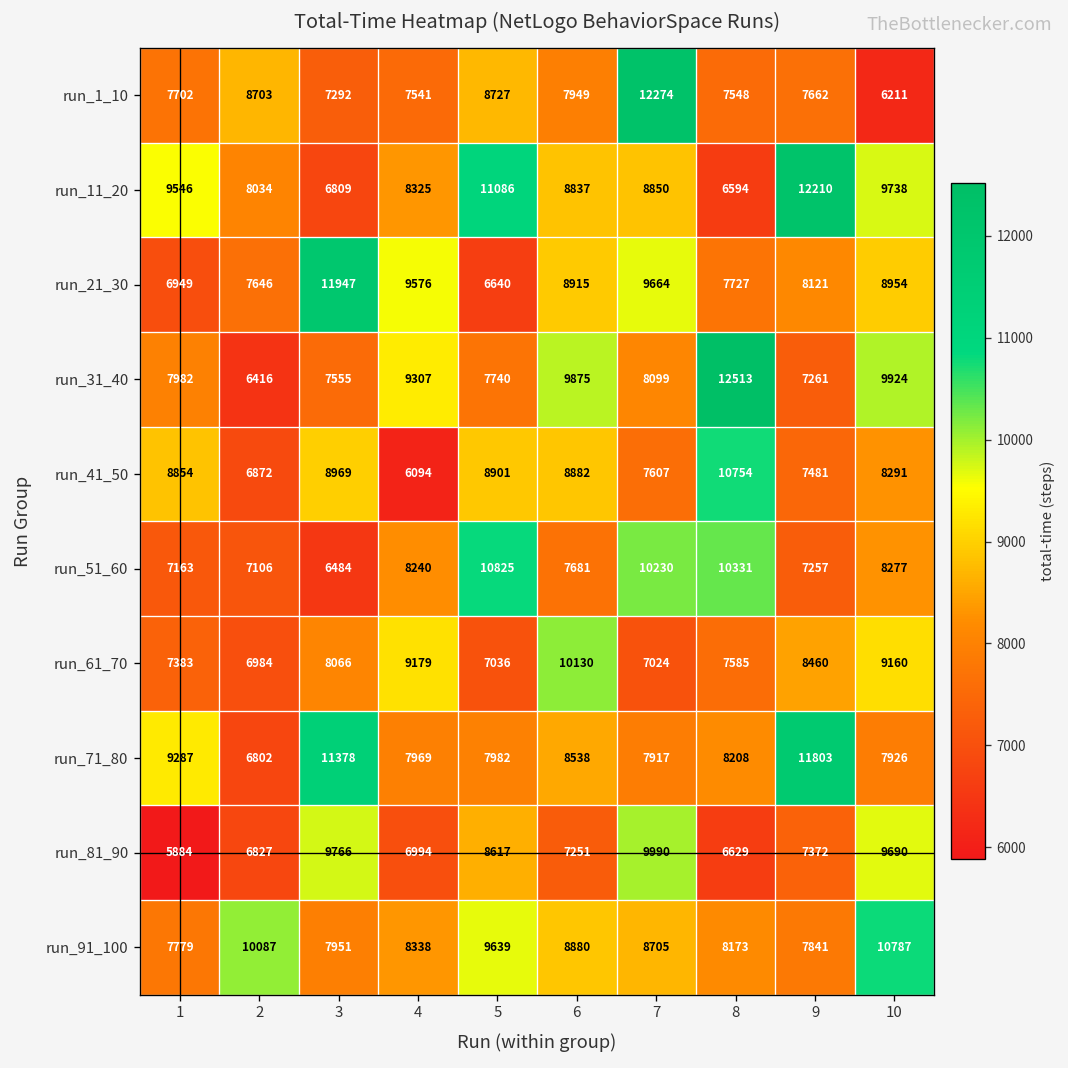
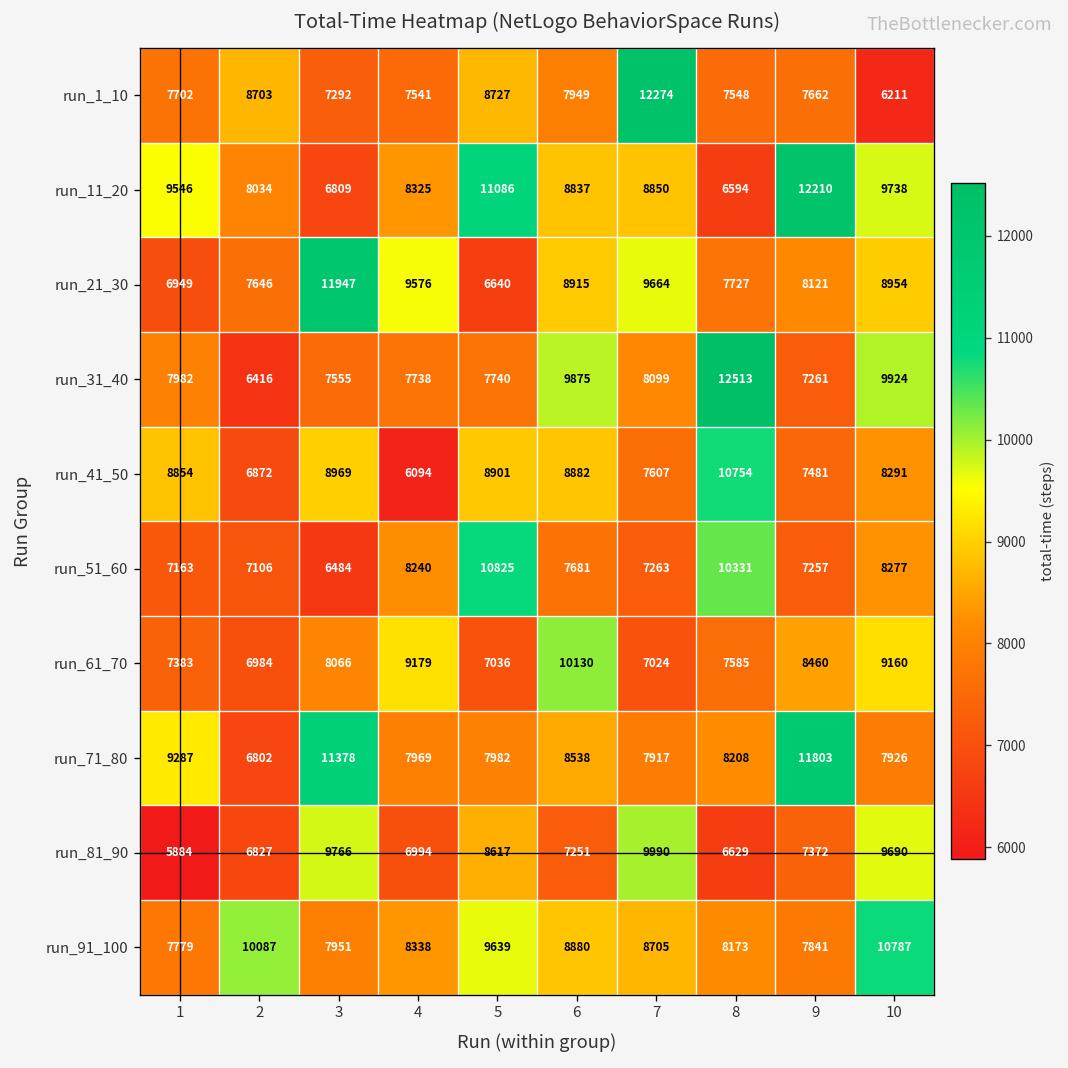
run_31_40, 4: 9307 -> 7738
run_51_60, 7: 10230 -> 7263
